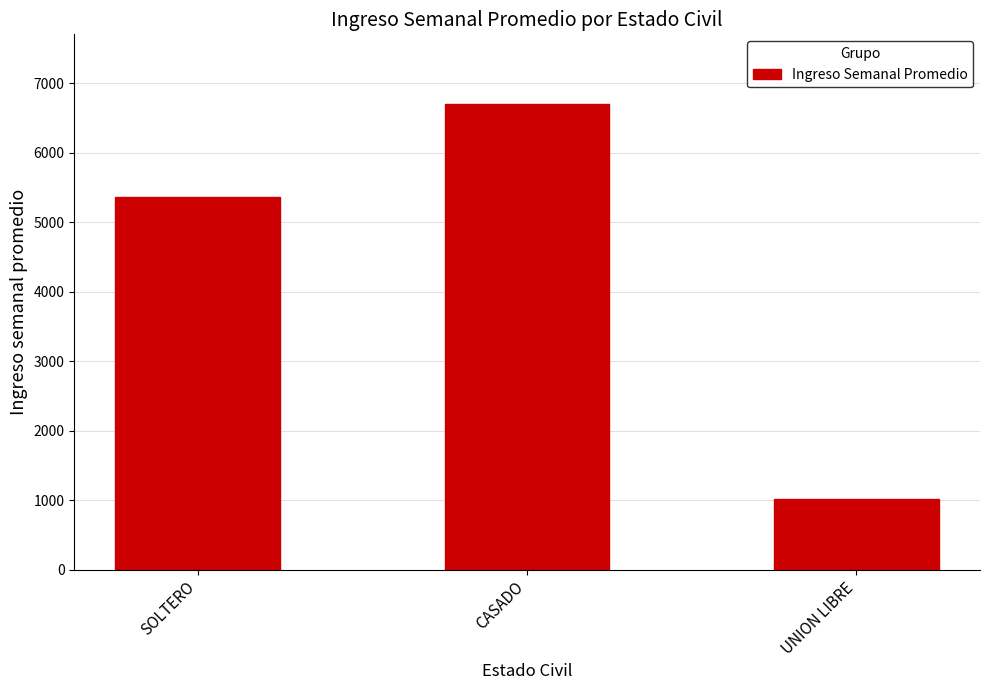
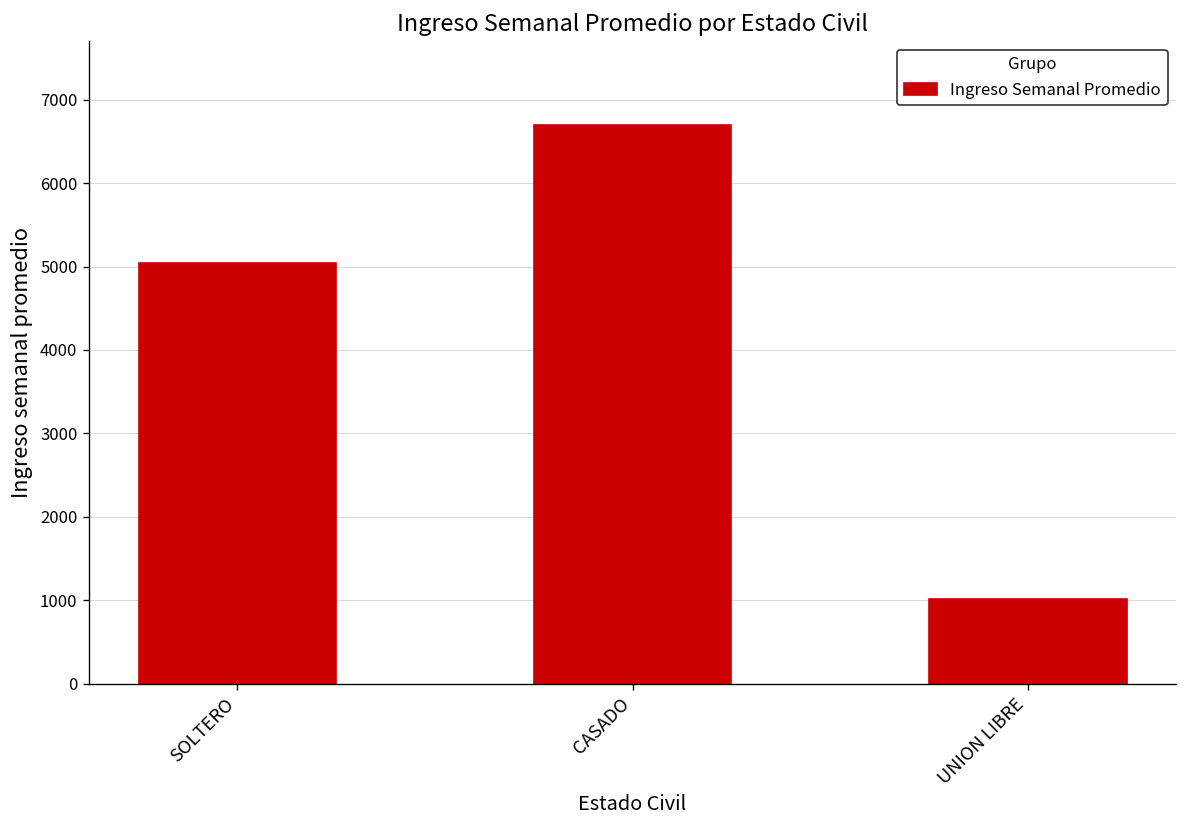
SOLTERO: 5400 -> 5000
